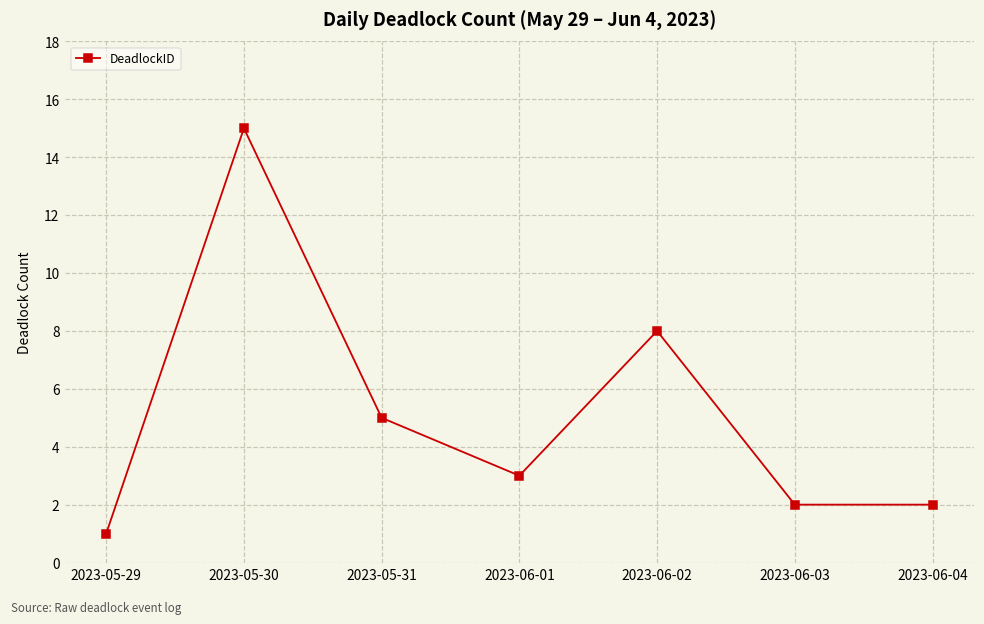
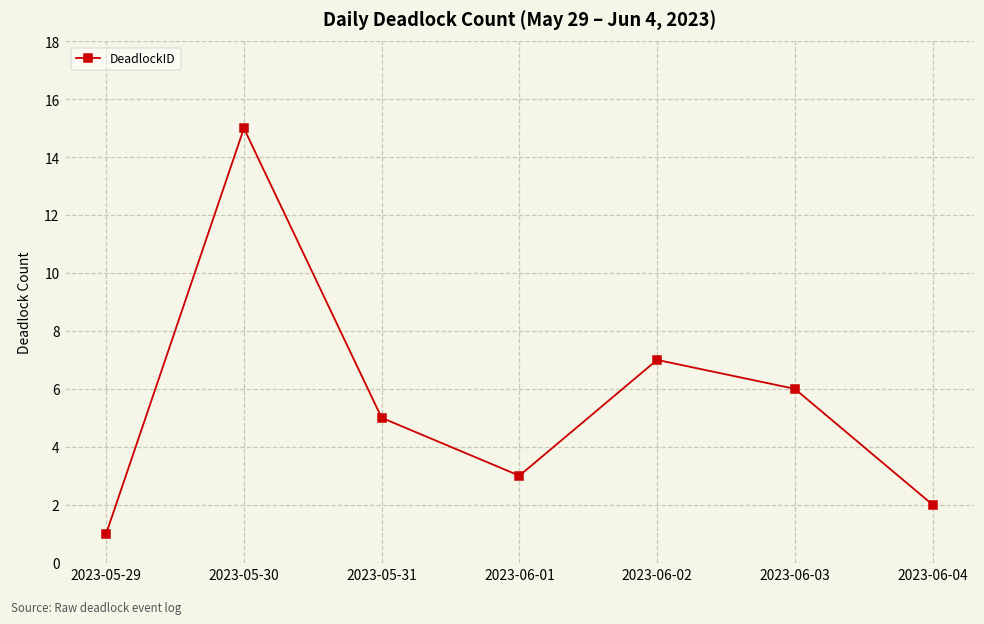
2023-06-02: 8 -> 7
2023-06-03: 2 -> 6
